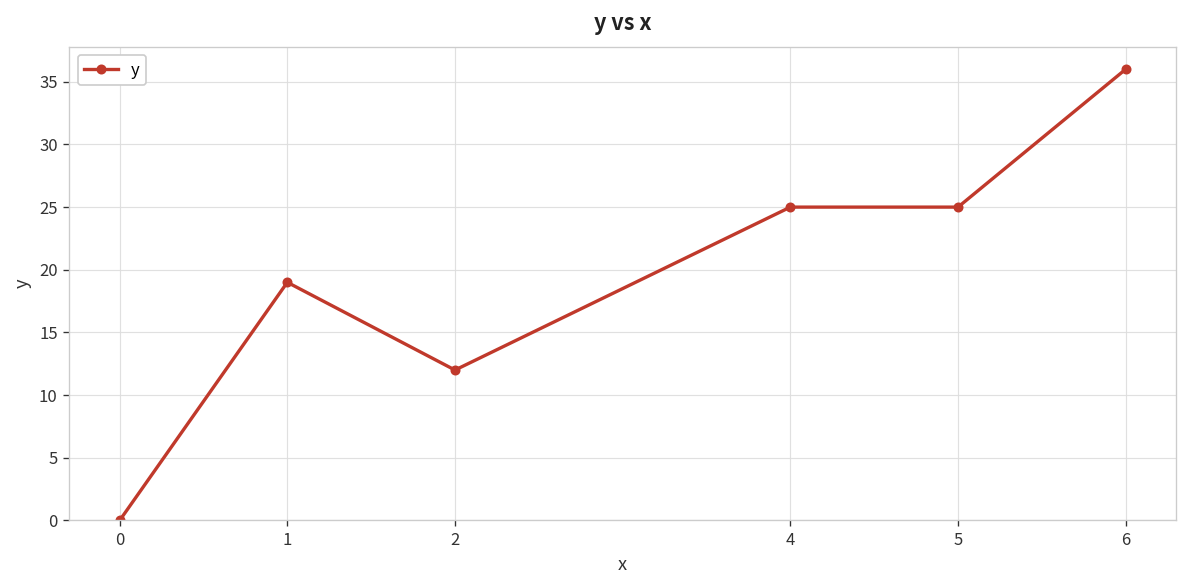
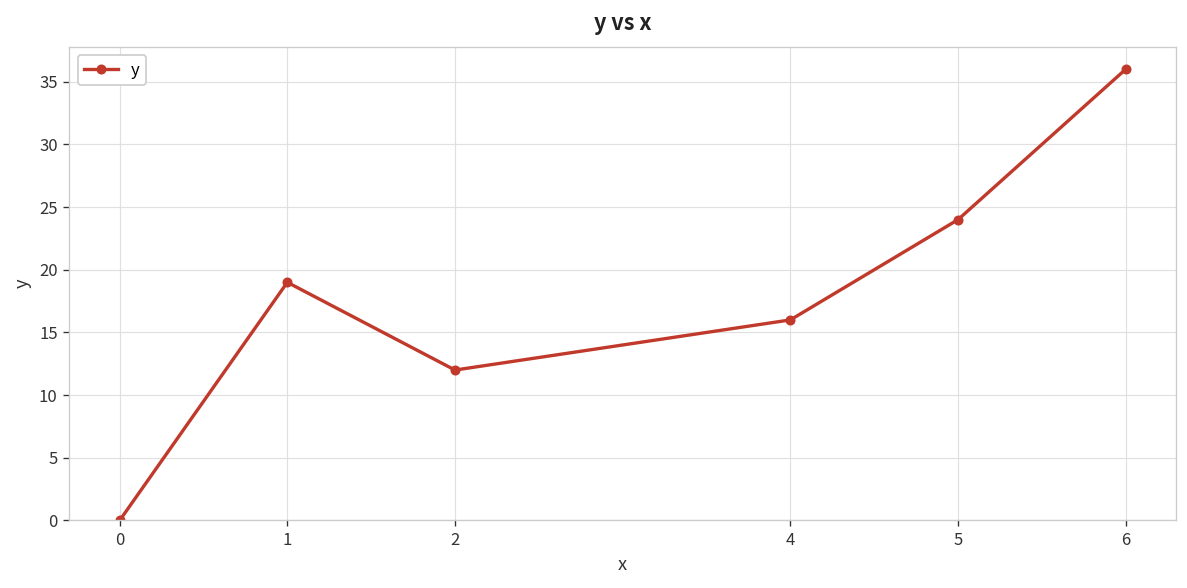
4: 25 -> 16
5: 25 -> 24
